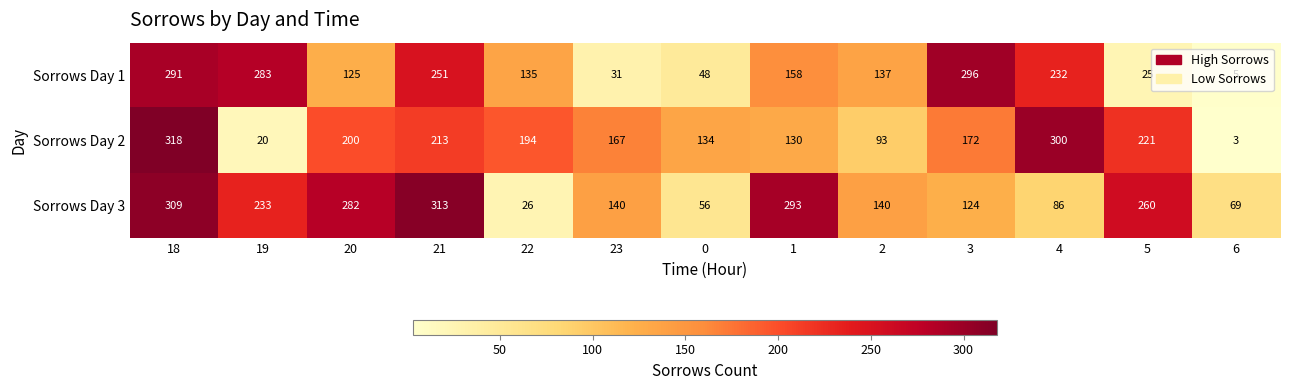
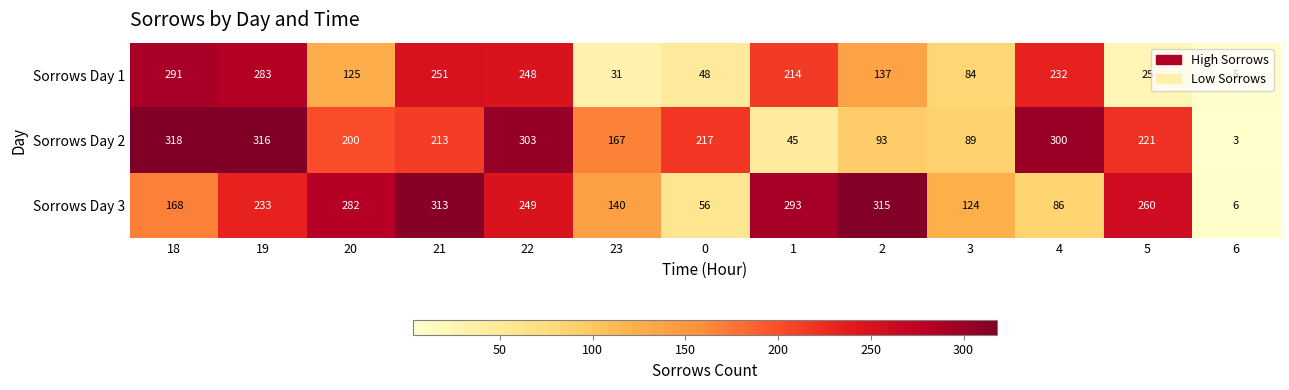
Sorrows Day 1, 22: 135 -> 248
Sorrows Day 1, 1: 158 -> 214
Sorrows Day 1, 3: 296 -> 84
Sorrows Day 2, 19: 20 -> 316
Sorrows Day 2, 22: 194 -> 303
Sorrows Day 2, 0: 134 -> 217
Sorrows Day 2, 1: 130 -> 45
Sorrows Day 2, 3: 172 -> 89
Sorrows Day 3, 18: 309 -> 168
Sorrows Day 3, 22: 26 -> 249
Sorrows Day 3, 2: 140 -> 315
Sorrows Day 3, 6: 69 -> 6
